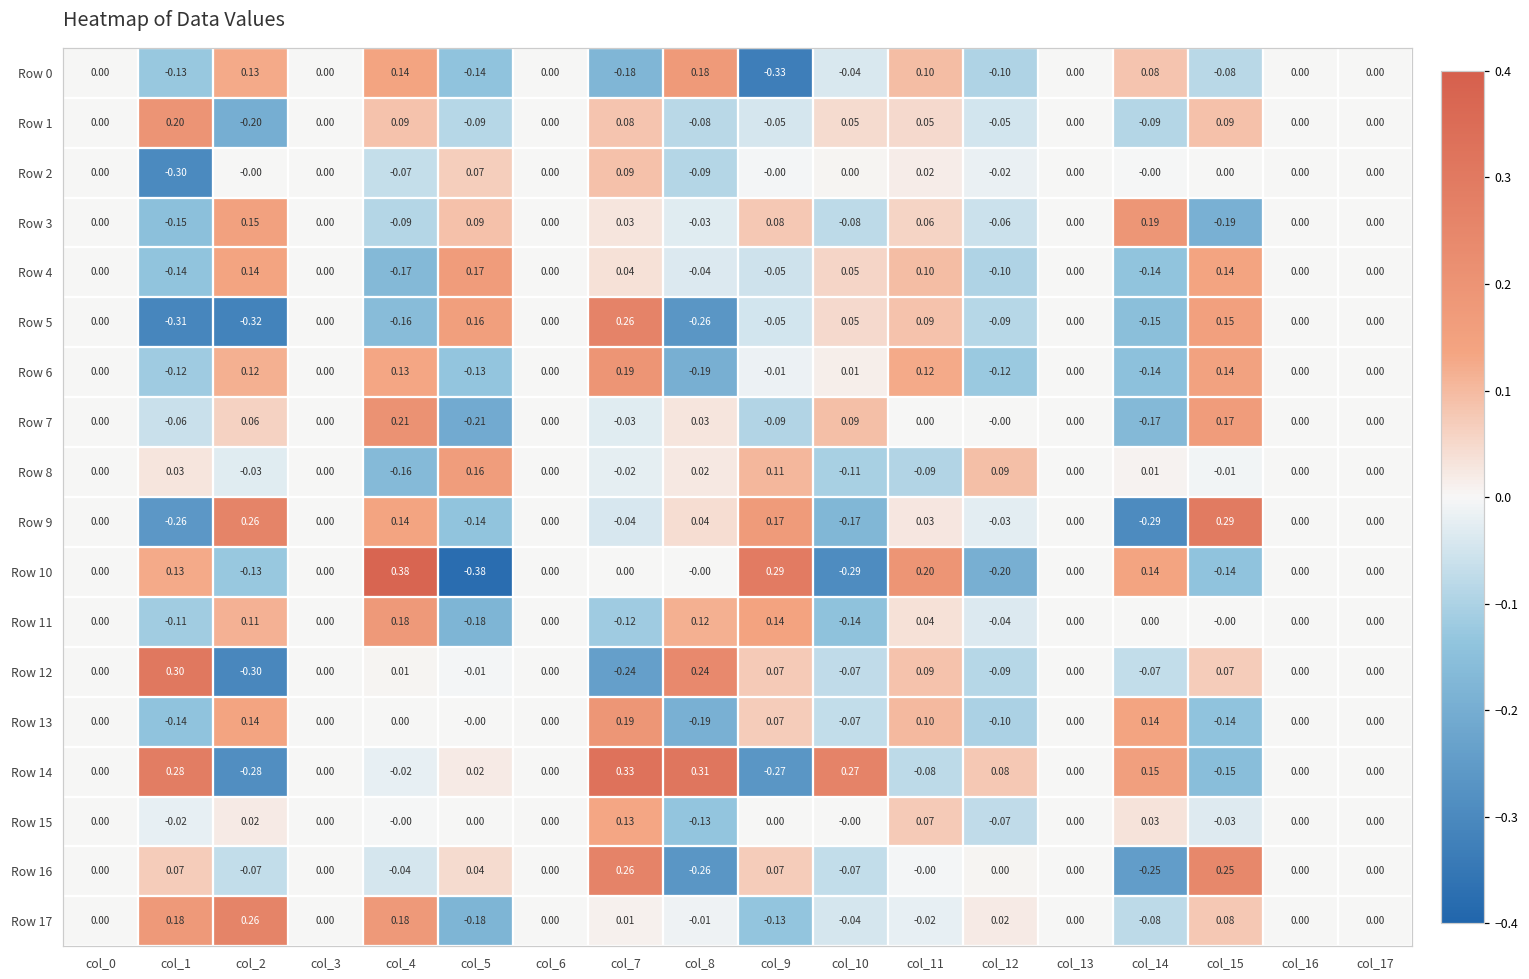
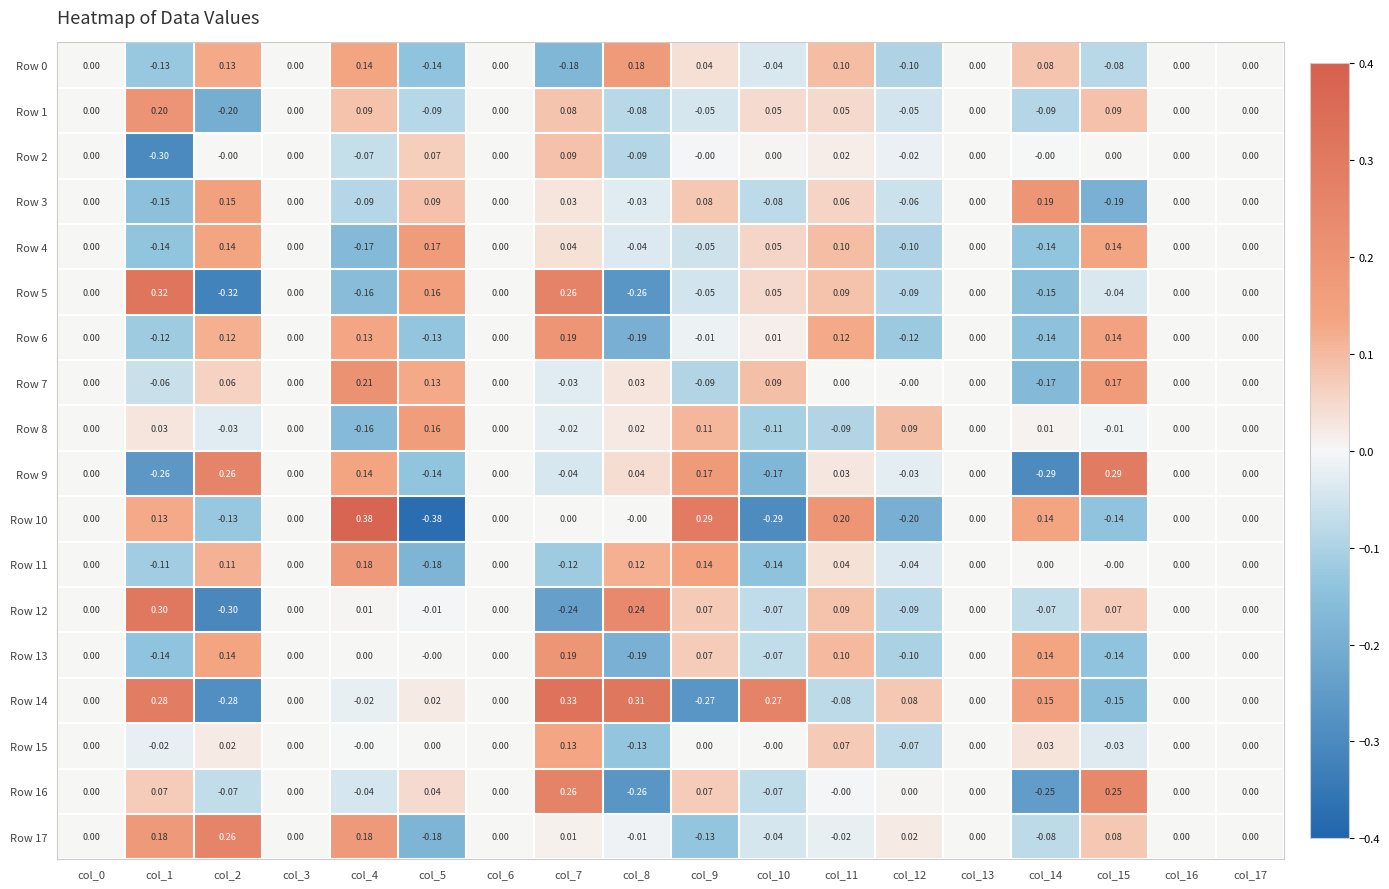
Row 0, col_9: -0.33 -> 0.04
Row 5, col_1: -0.31 -> 0.32
Row 5, col_15: 0.15 -> -0.04
Row 7, col_5: -0.21 -> 0.13
